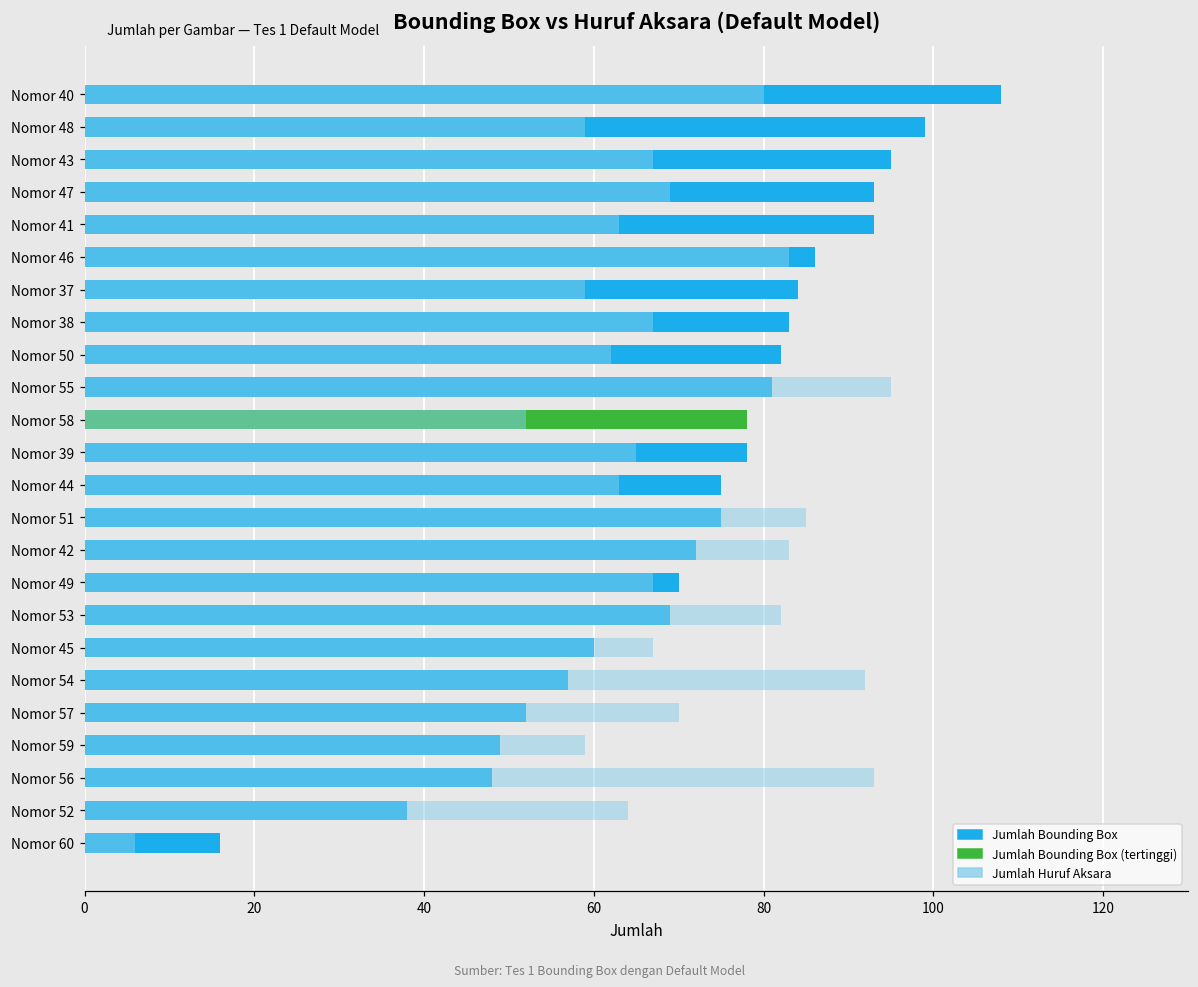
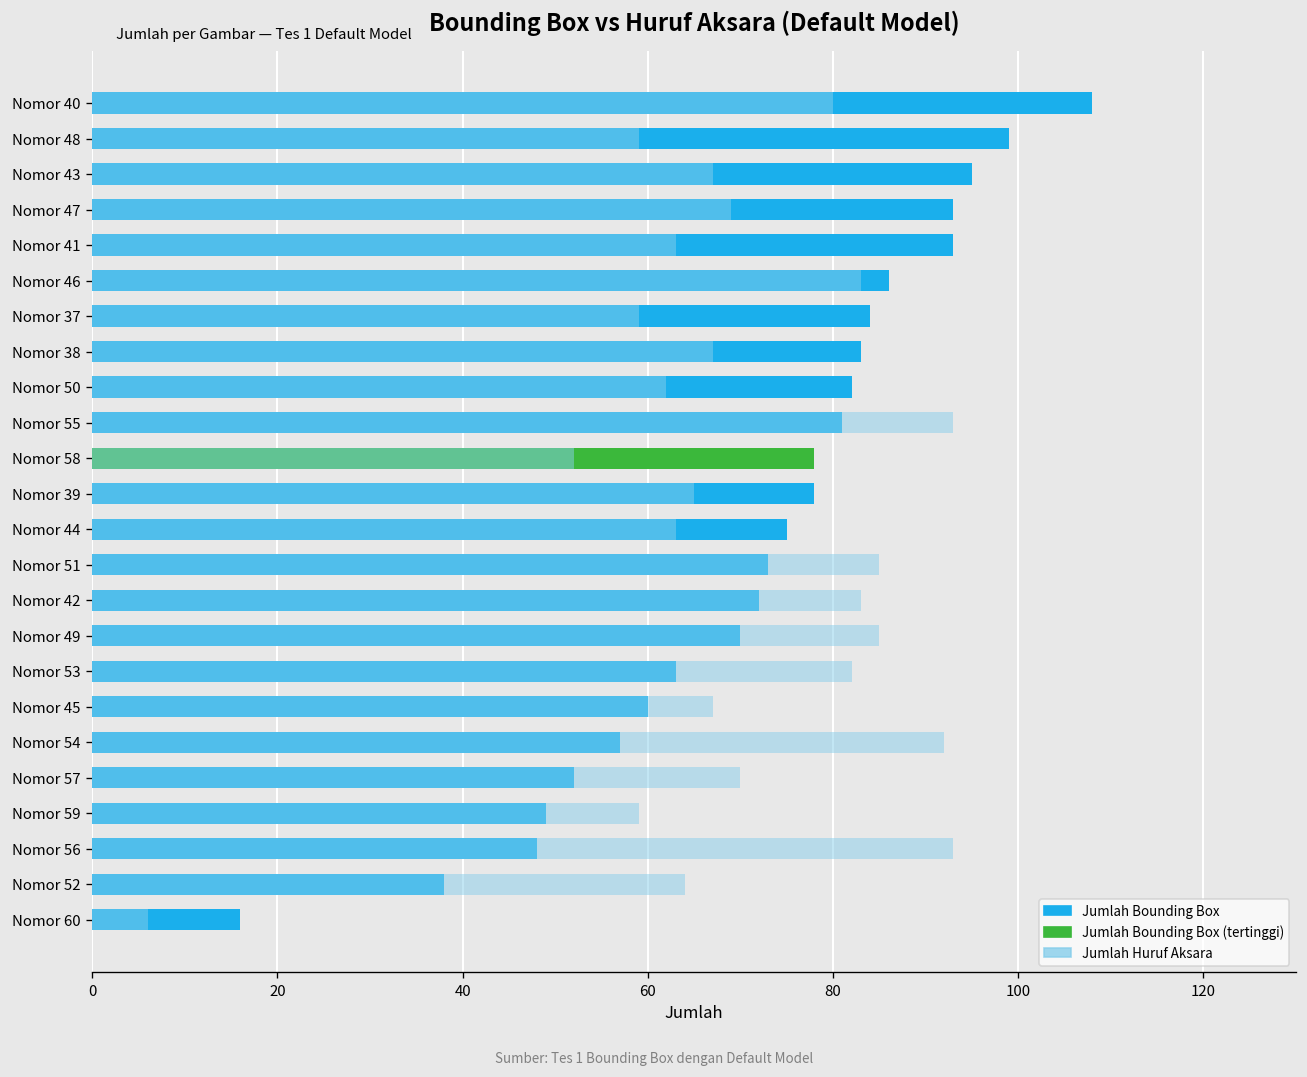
Jumlah Huruf Aksara, Nomor 55: 95 -> 93
Jumlah Bounding Box, Nomor 51: 75 -> 73
Jumlah Huruf Aksara, Nomor 49: 67 -> 85
Jumlah Bounding Box, Nomor 53: 69 -> 63
